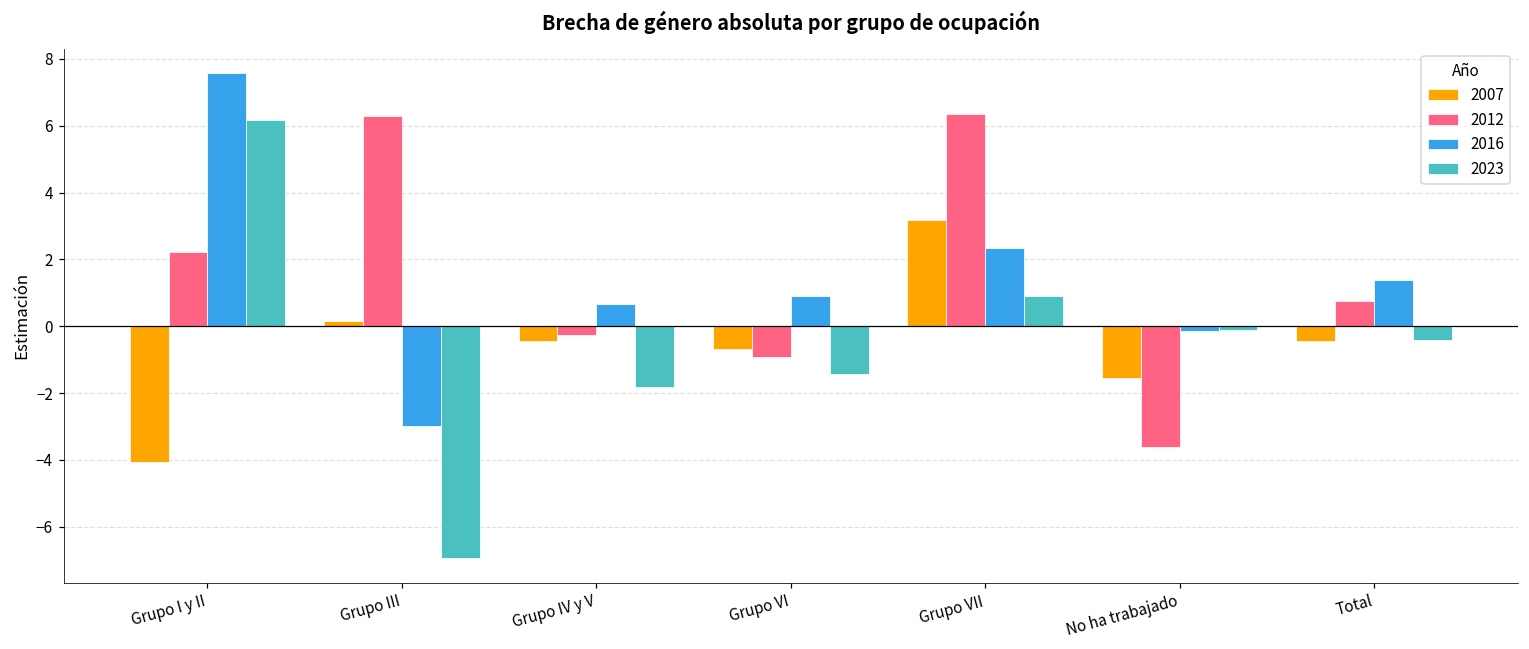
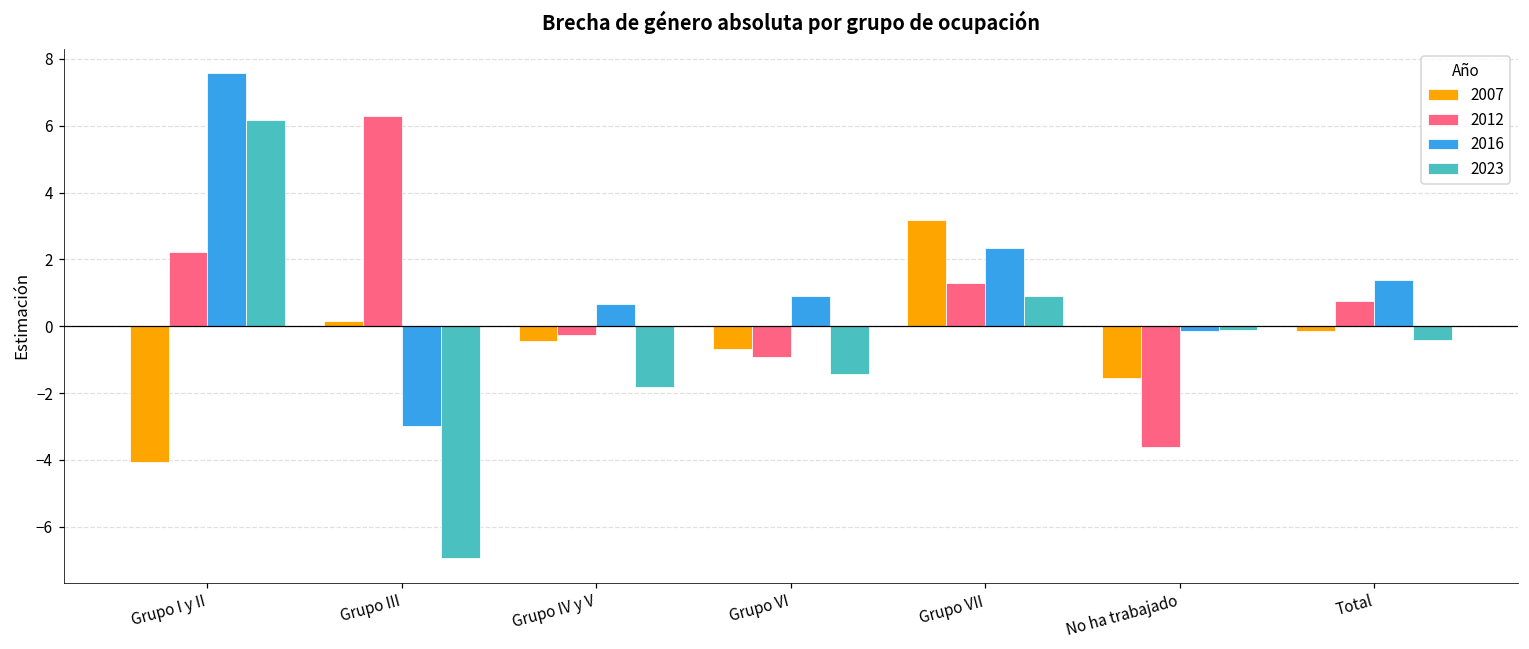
2012, Grupo VII: 6.4 -> 1.3
2007, Total: -0.4 -> -0.1
